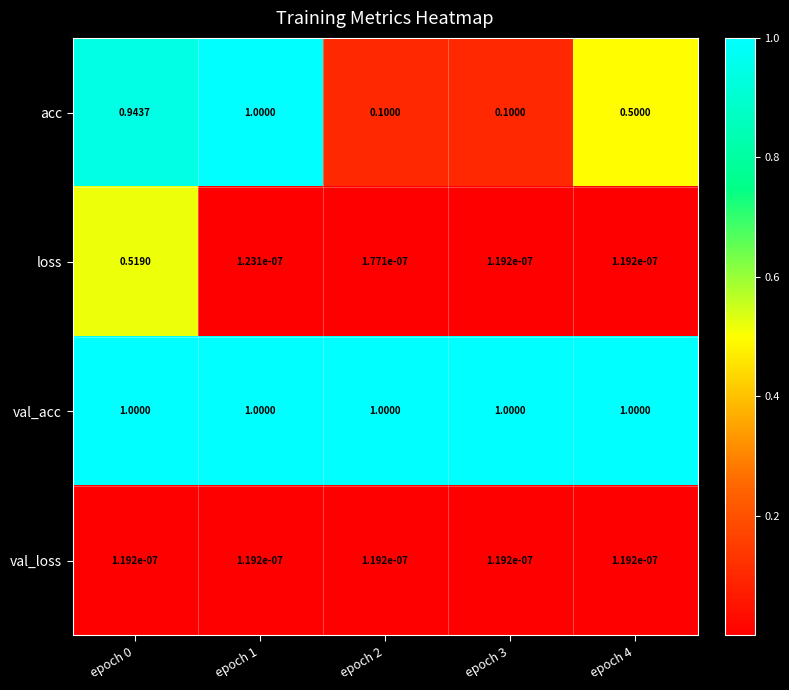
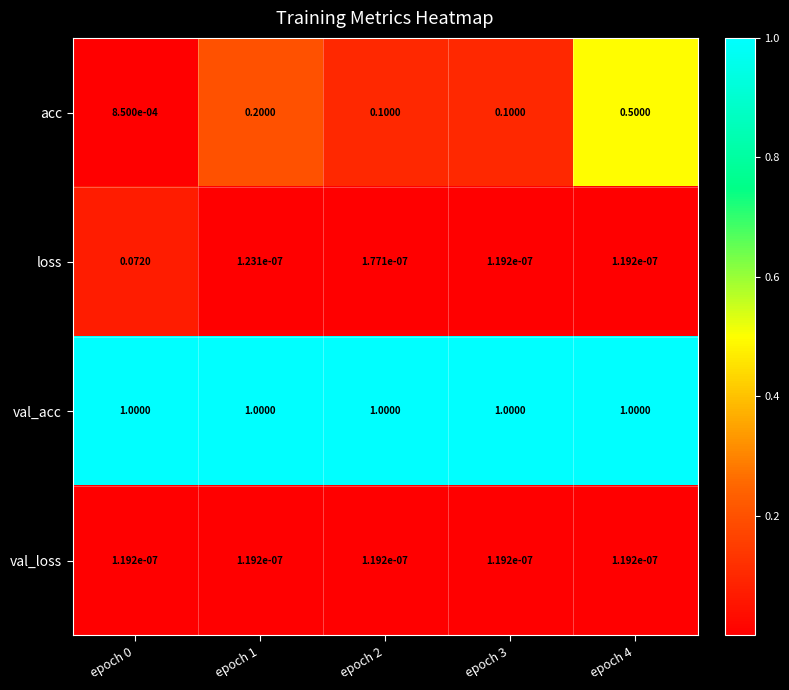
acc, epoch 0: 0.9437 -> 8.500e-04
acc, epoch 1: 1.0000 -> 0.2000
loss, epoch 0: 0.5190 -> 0.0720
